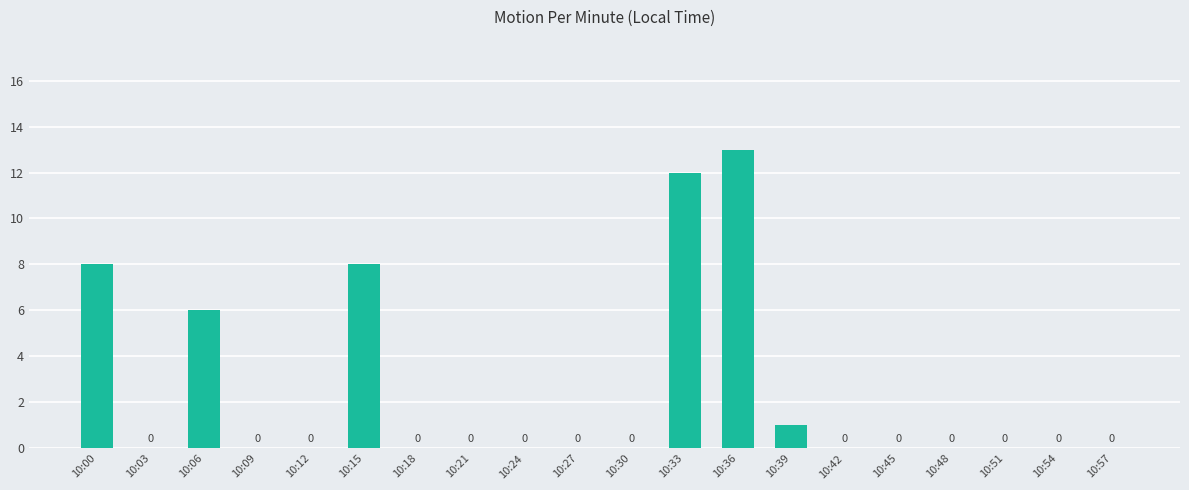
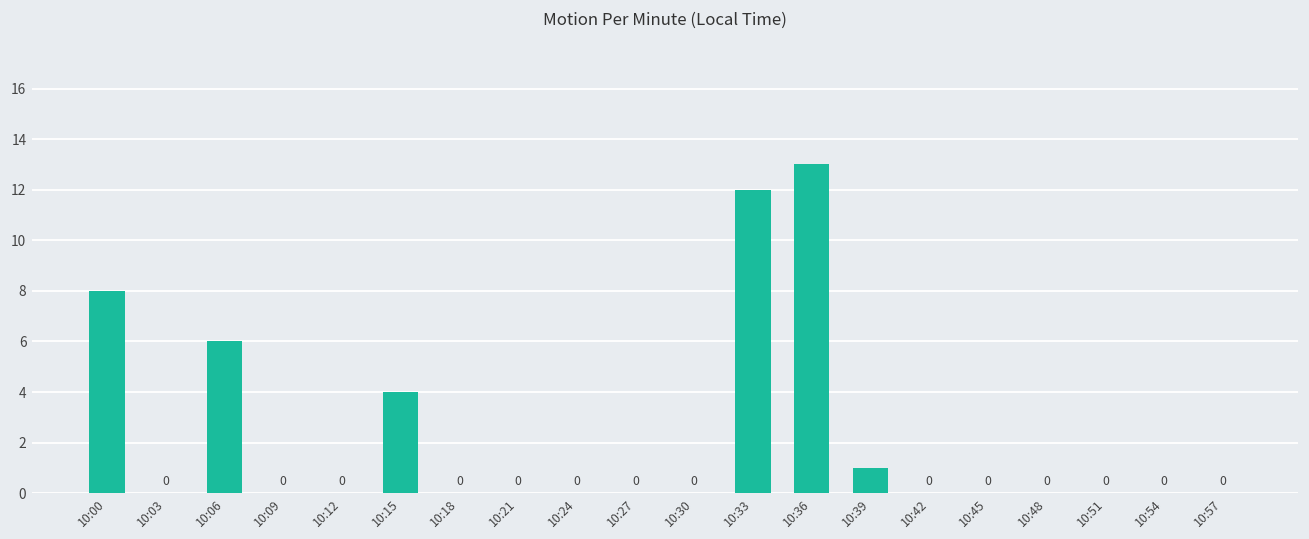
10:15: 8 -> 4
